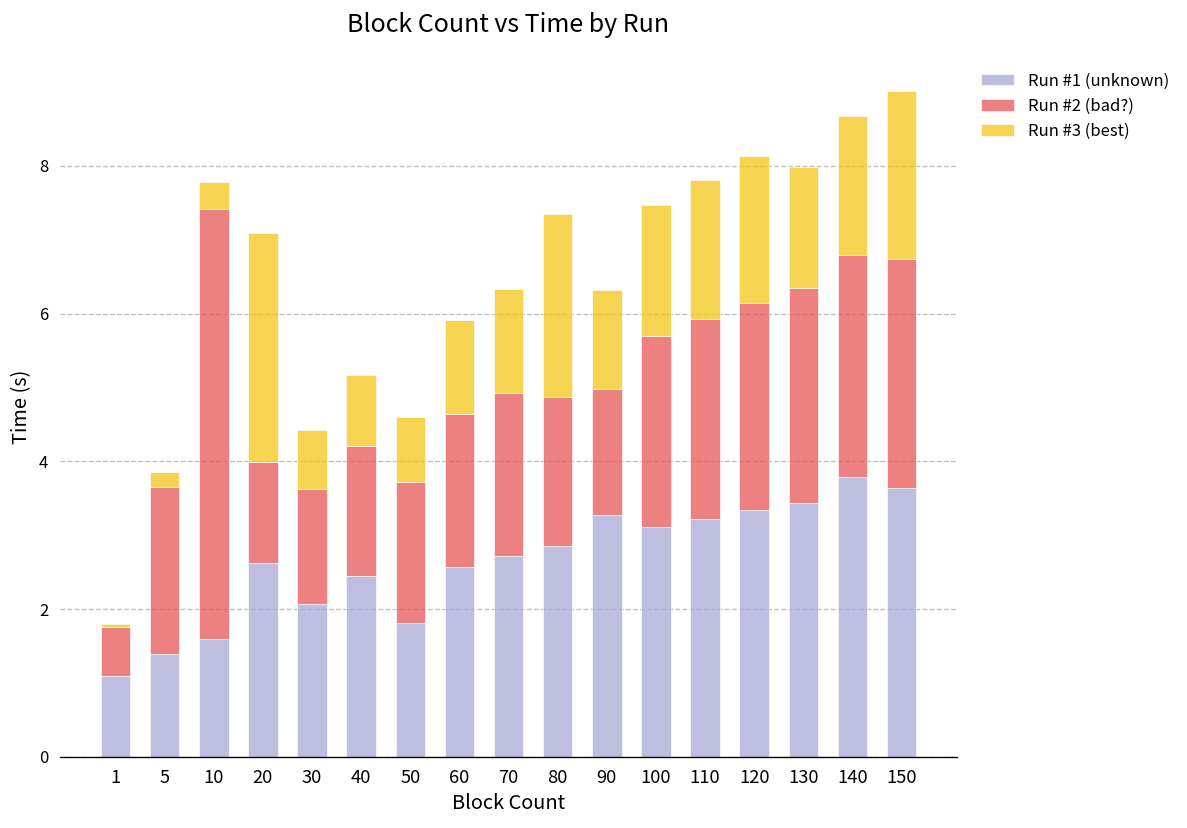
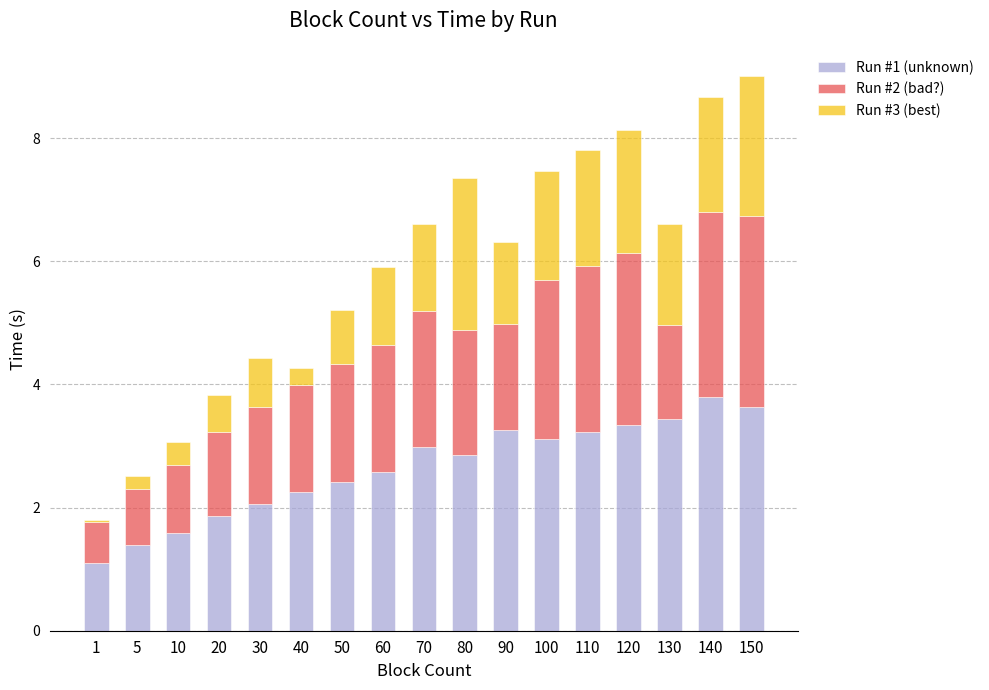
Run #2 (bad?), 5: 2.3 -> 0.9
Run #2 (bad?), 10: 5.8 -> 1.1
Run #1 (unknown), 20: 2.6 -> 1.9
Run #3 (best), 20: 3.1 -> 0.6
Run #1 (unknown), 40: 2.5 -> 2.2
Run #3 (best), 40: 1.0 -> 0.3
Run #1 (unknown), 50: 1.8 -> 2.4
Run #1 (unknown), 70: 2.7 -> 3.0
Run #2 (bad?), 130: 2.9 -> 1.5
